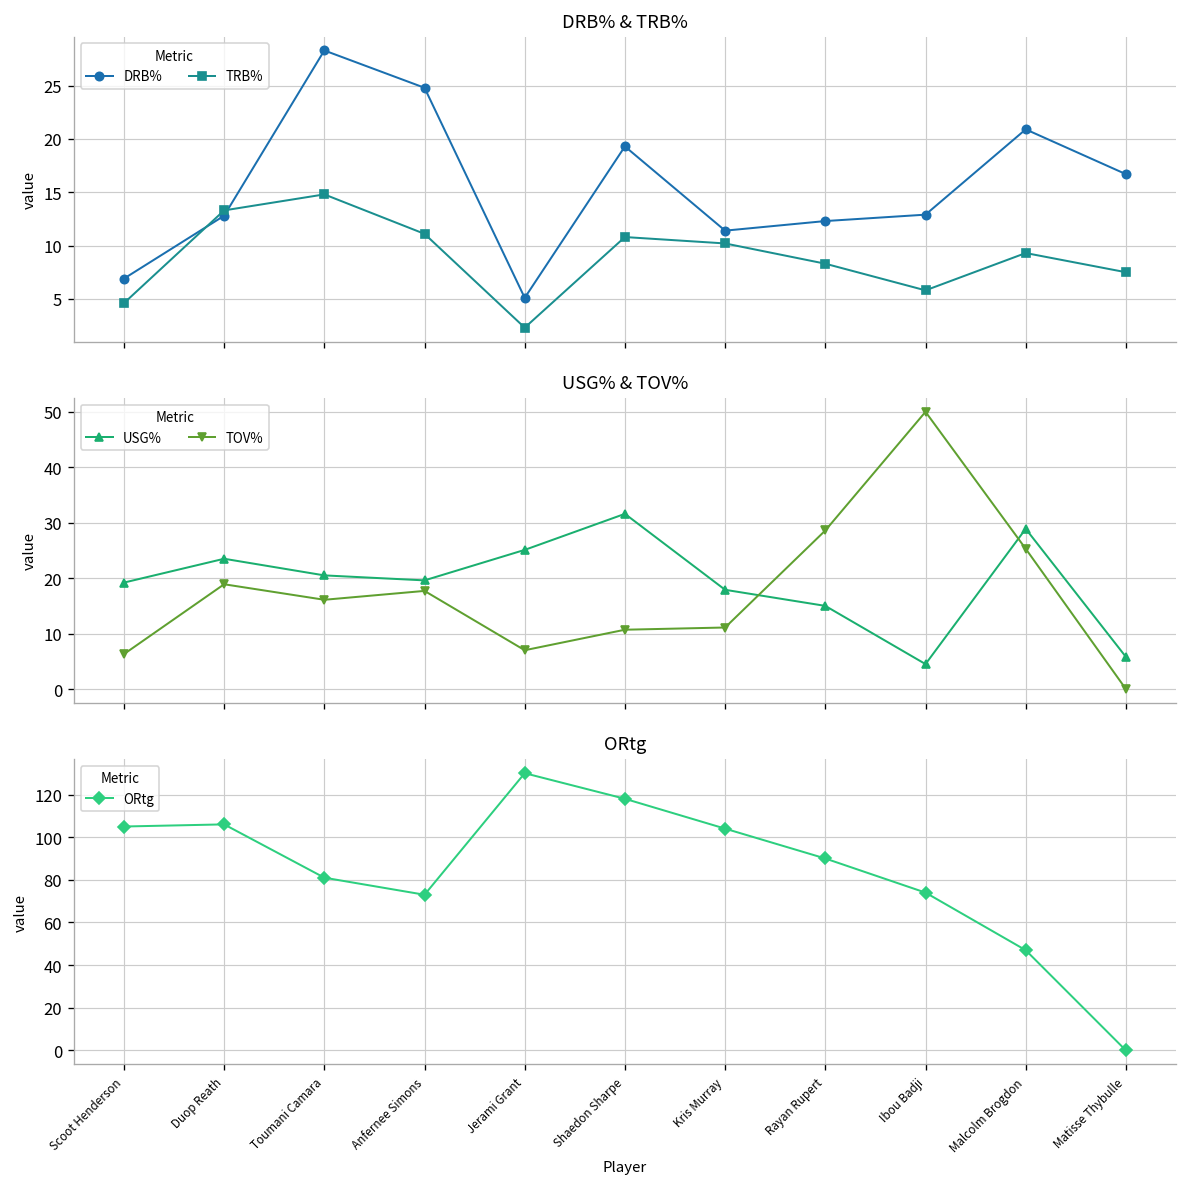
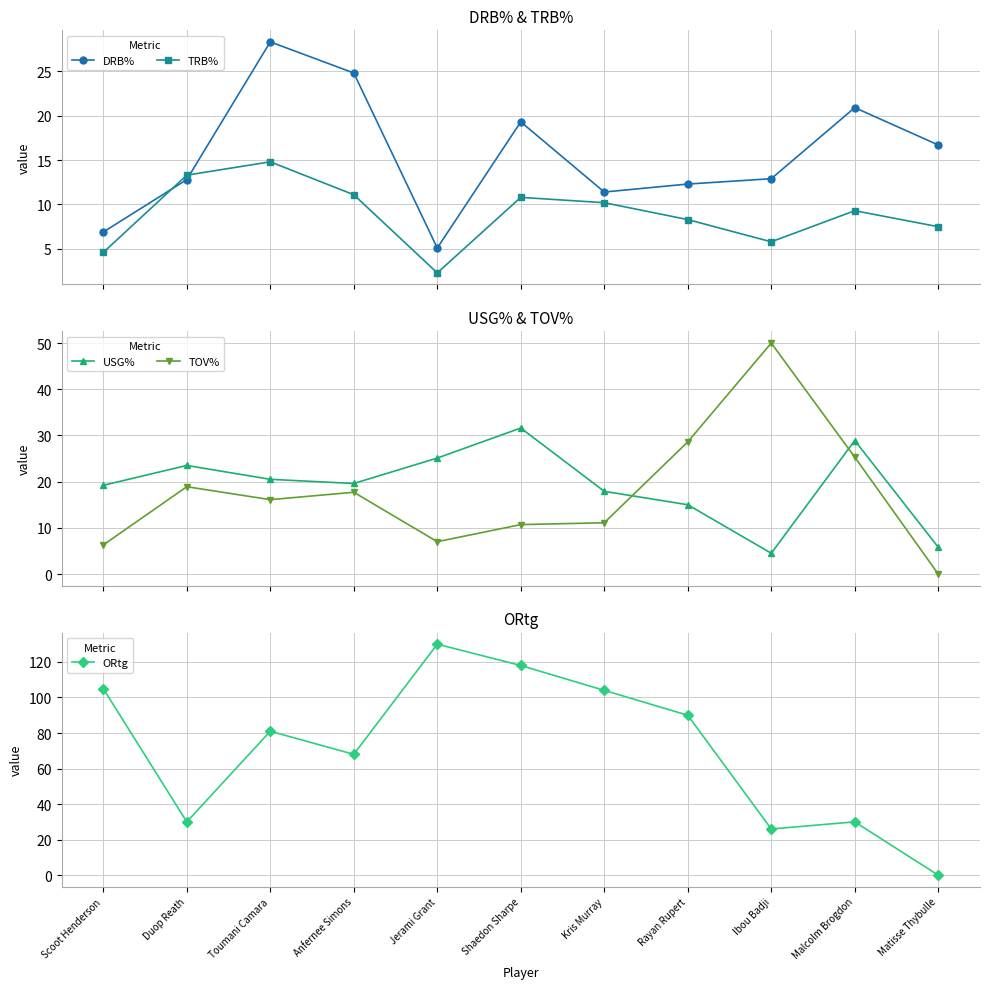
ORtg, Duop Reath: 106 -> 30
ORtg, Anfernee Simons: 73 -> 68
ORtg, Ibou Badji: 74 -> 26
ORtg, Malcolm Brogdon: 47 -> 30
